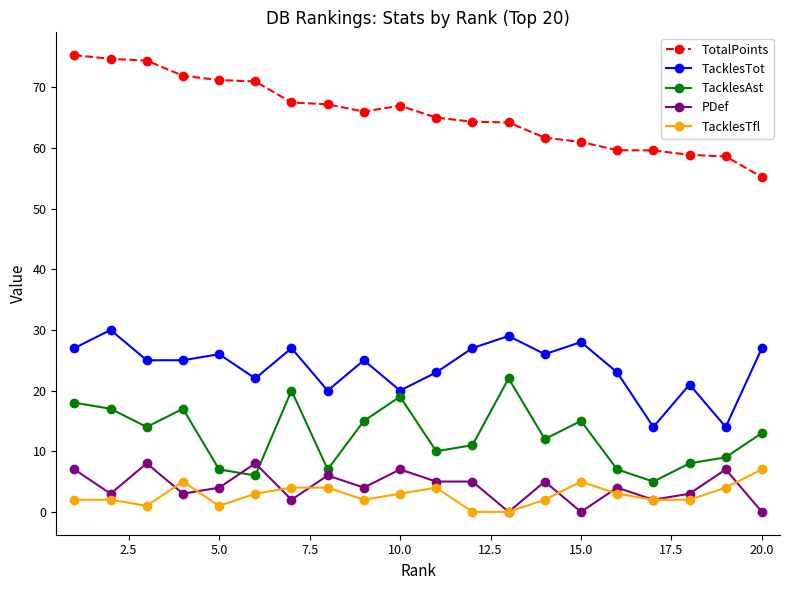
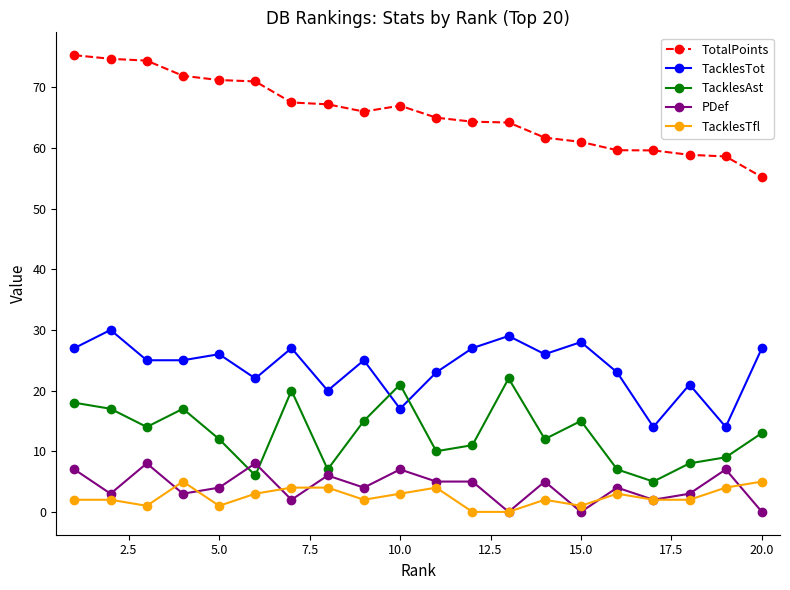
TacklesAst, 5.0: 7 -> 12
TacklesTot, 10.0: 20 -> 17
TacklesAst, 10.0: 19 -> 21
TacklesTfl, 15.0: 5 -> 1
TacklesTfl, 20.0: 7 -> 5
